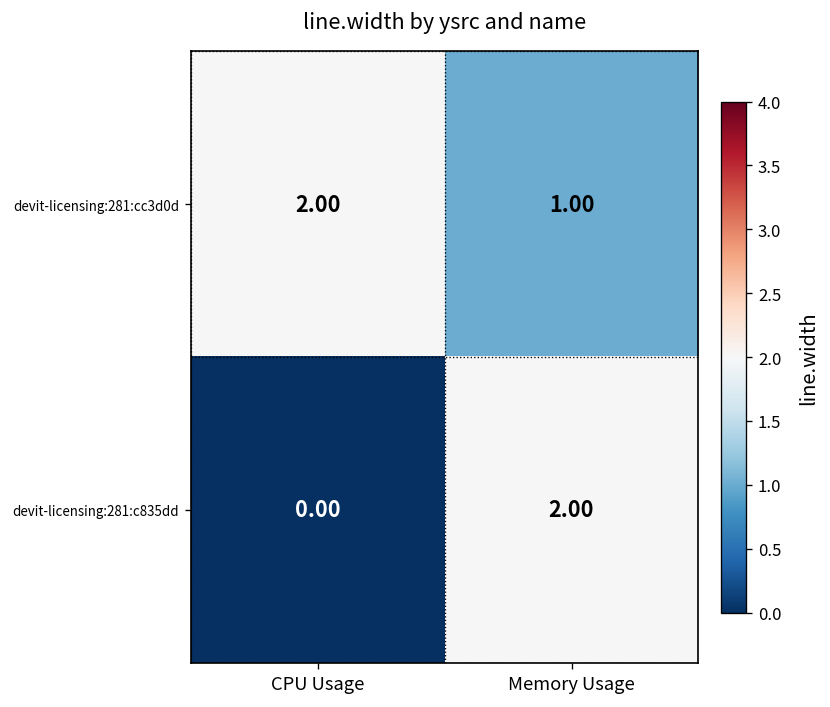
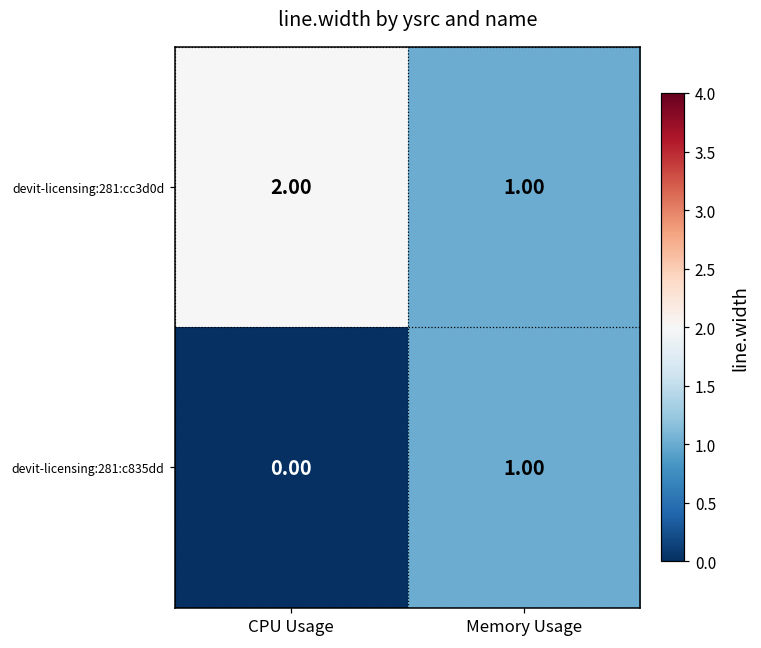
devit-licensing:281:c835dd, Memory Usage: 2.00 -> 1.00
